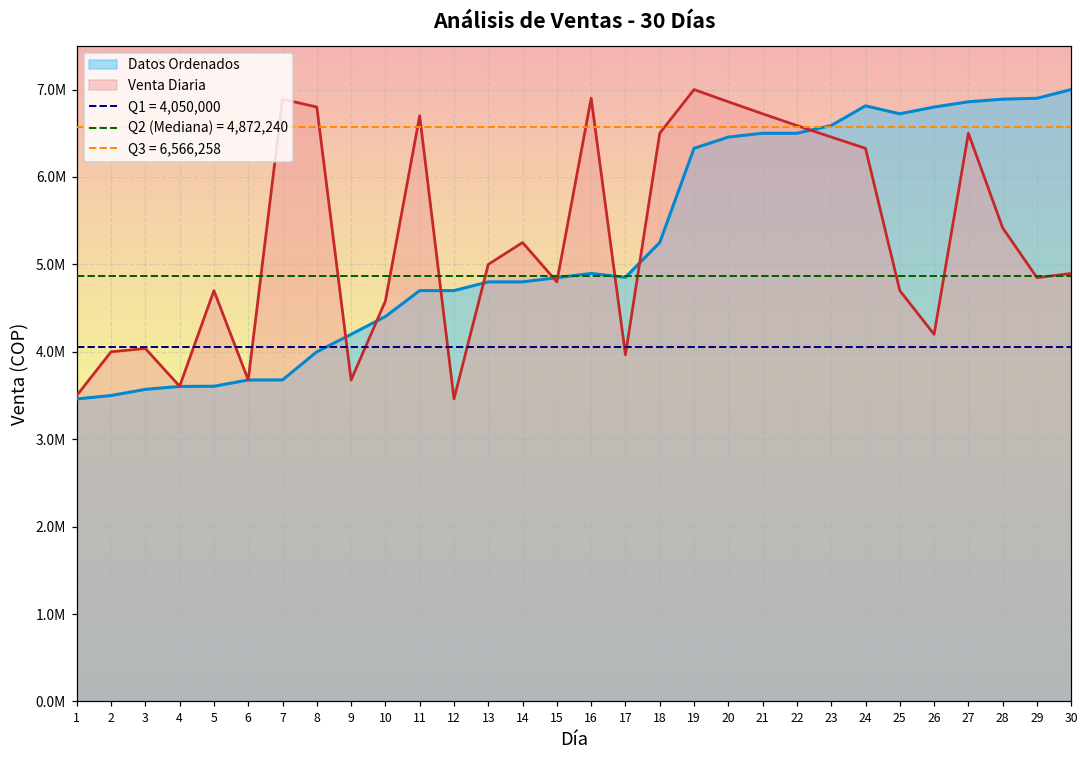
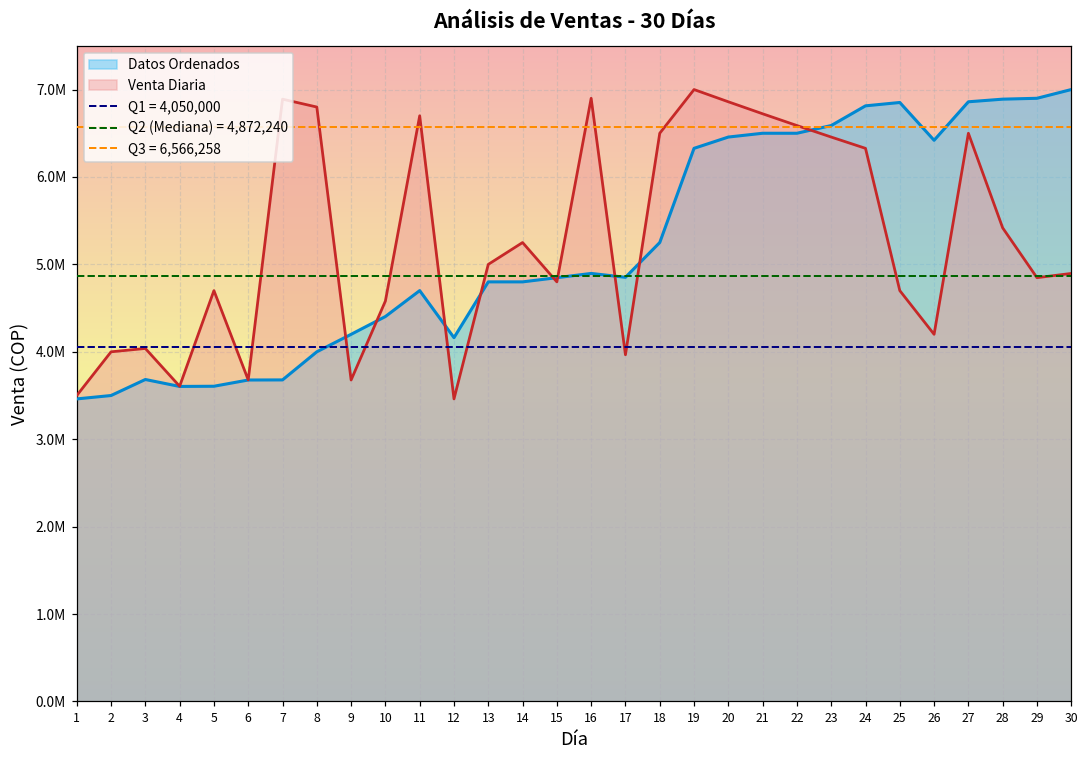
Datos Ordenados, 3: 3600000 -> 3700000
Datos Ordenados, 12: 4700000 -> 4200000
Datos Ordenados, 25: 6700000 -> 6900000
Datos Ordenados, 26: 6800000 -> 6400000
